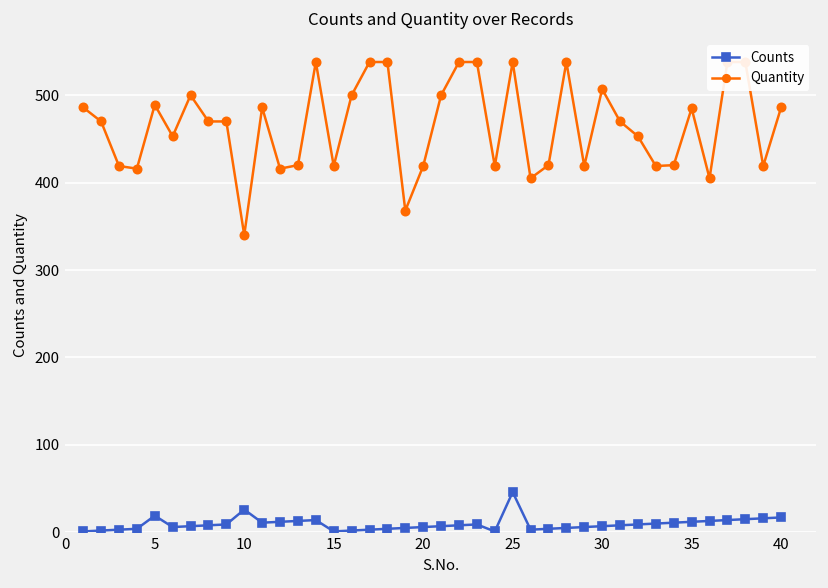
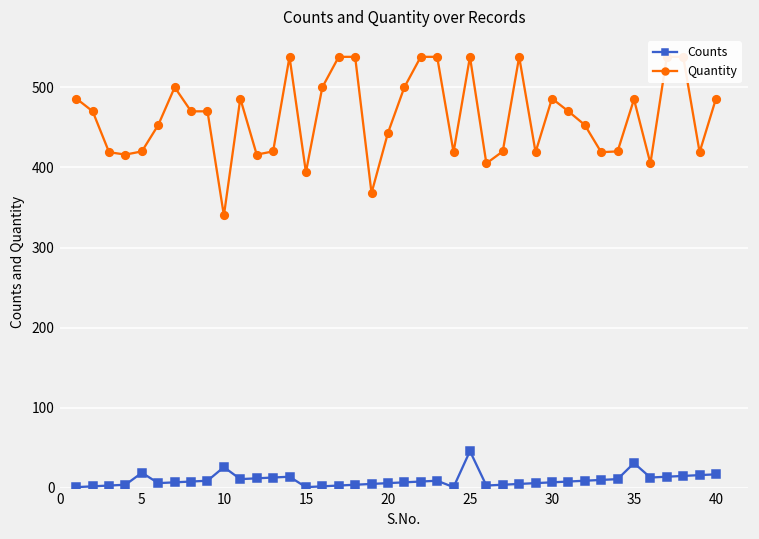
Quantity, 5: 490 -> 420
Quantity, 15: 420 -> 390
Quantity, 20: 420 -> 440
Quantity, 30: 510 -> 490
Counts, 35: 10 -> 30
